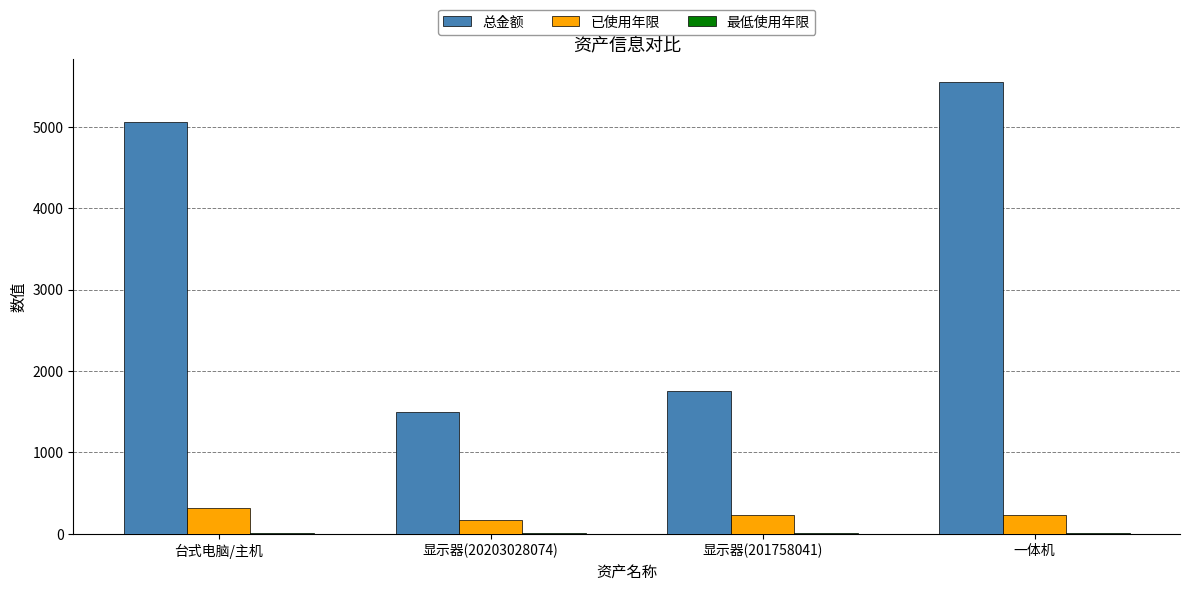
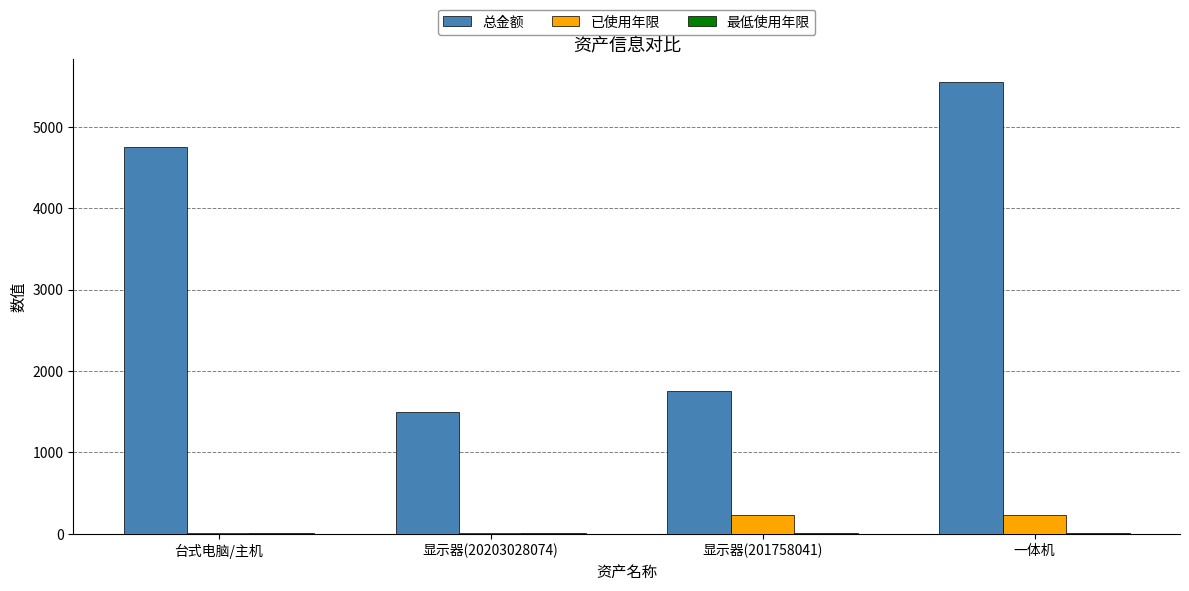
总金额, 台式电脑/主机: 5100 -> 4800
已使用年限, 台式电脑/主机: 300 -> 0
已使用年限, 显示器(20203028074): 200 -> 0
